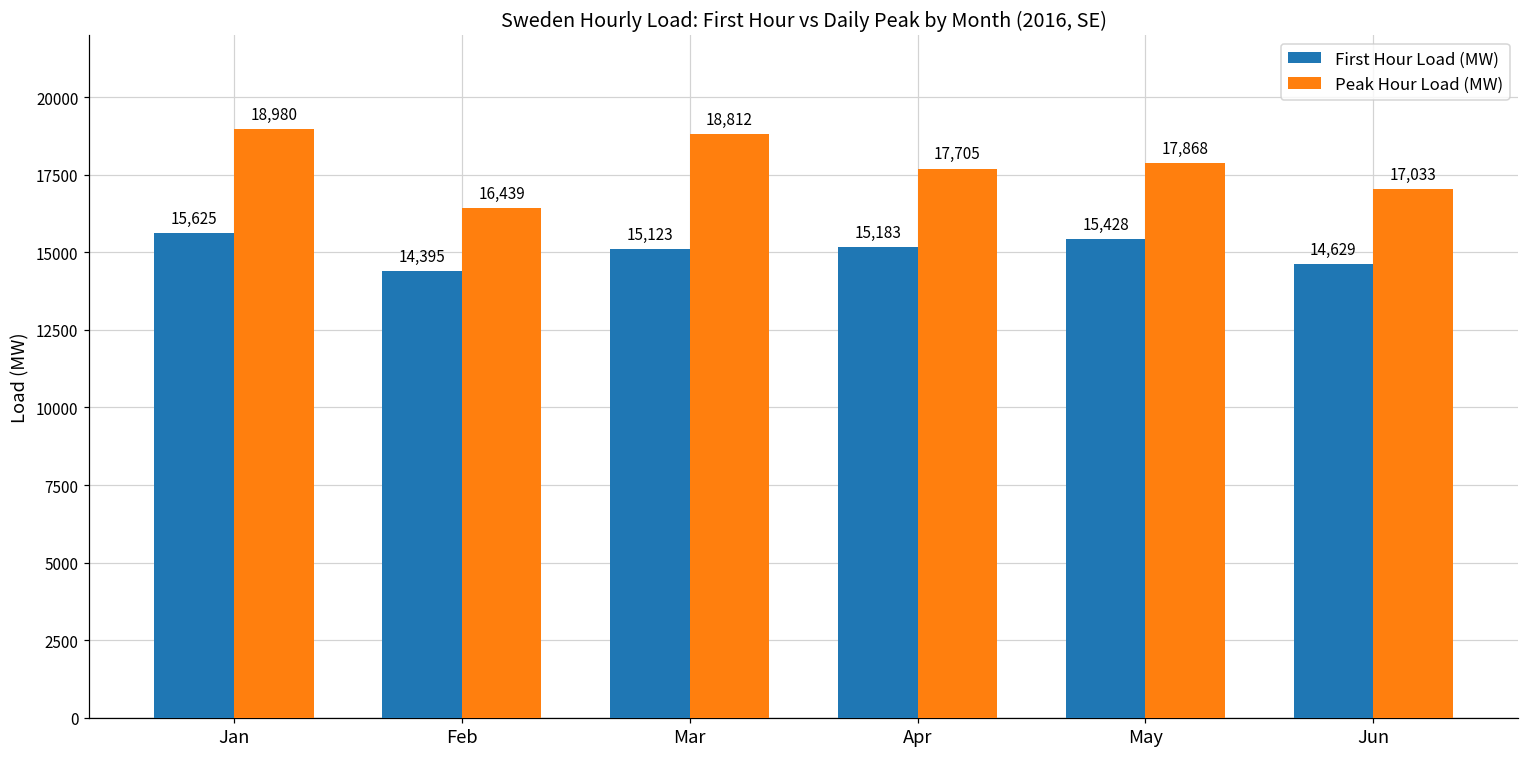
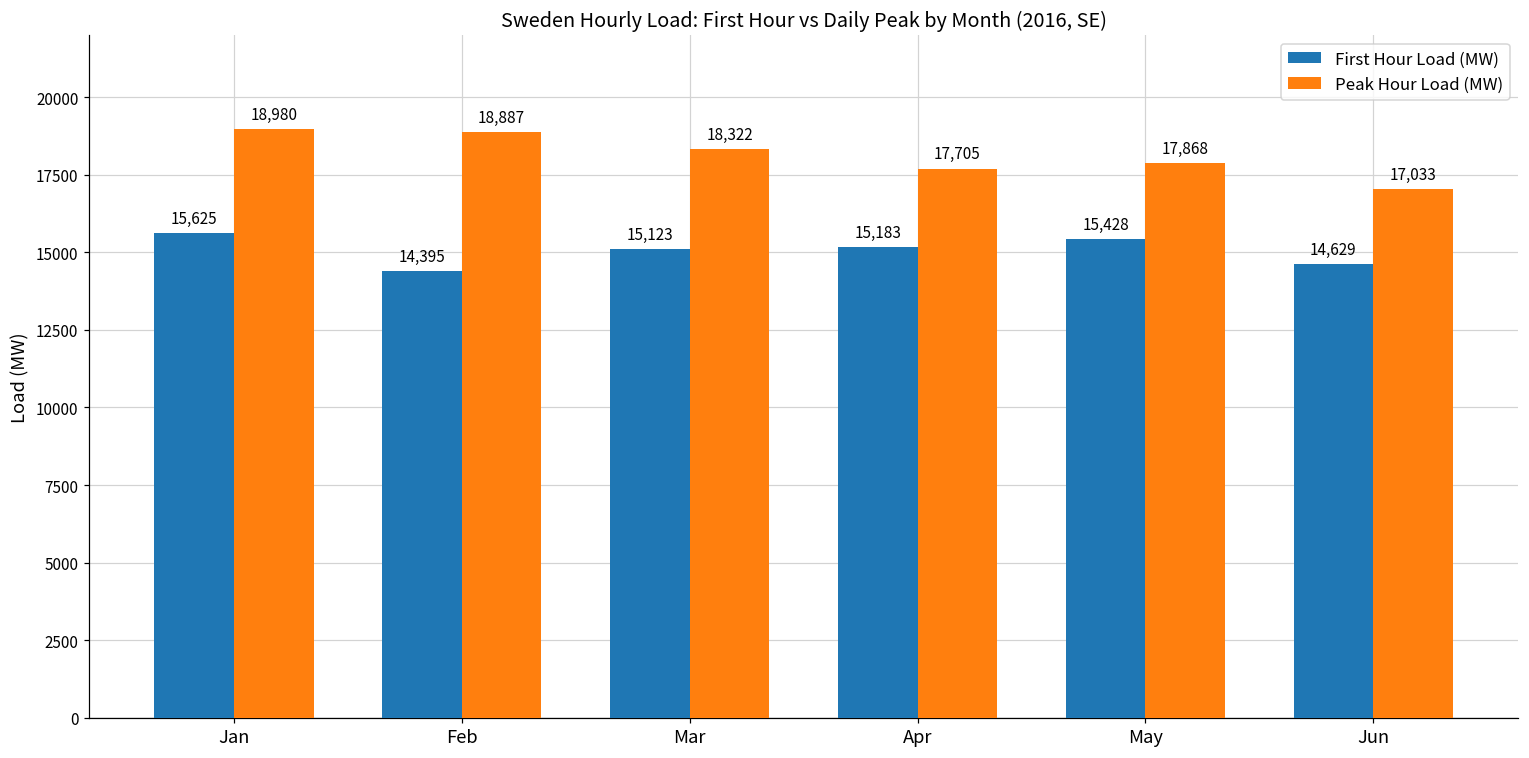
Peak Hour Load (MW), Feb: 16,439 -> 18,887
Peak Hour Load (MW), Mar: 18,812 -> 18,322
